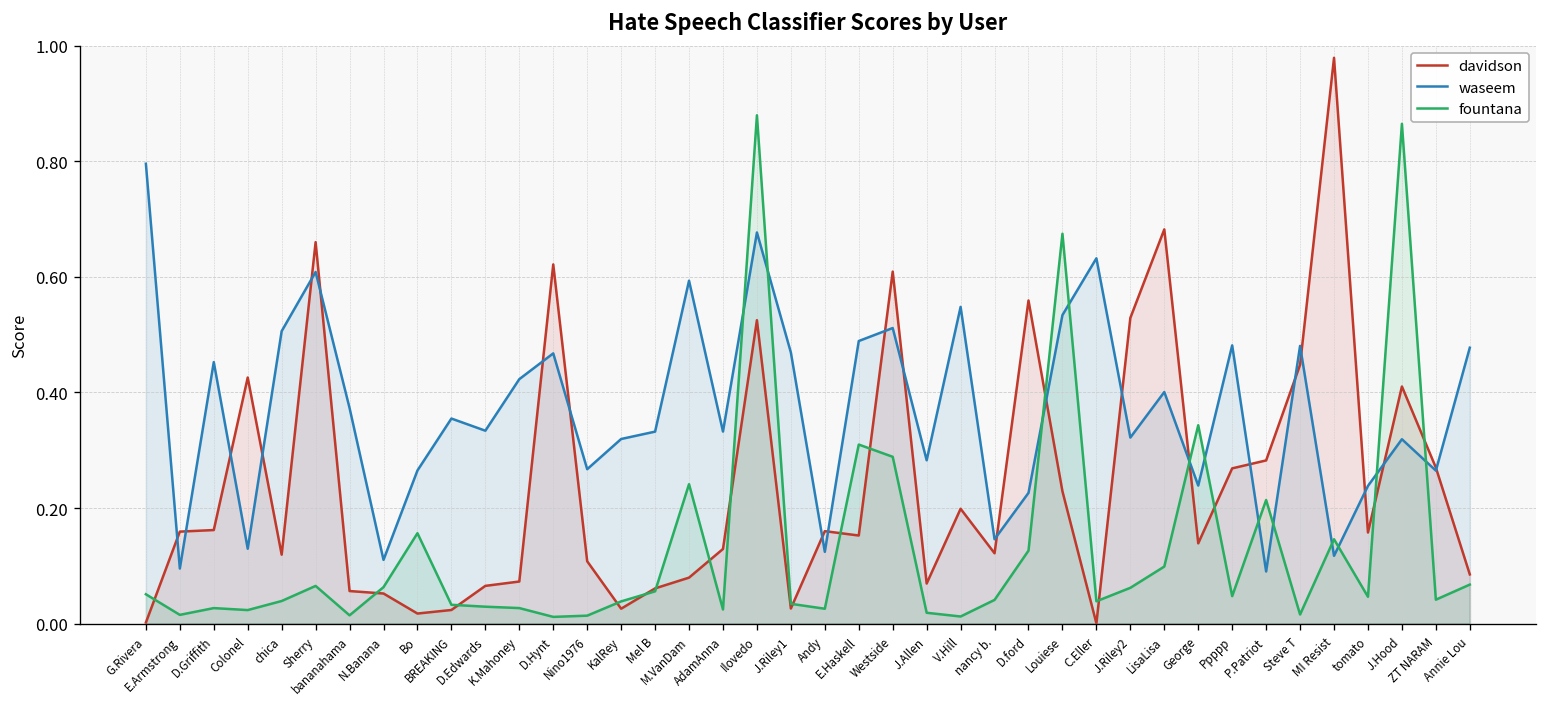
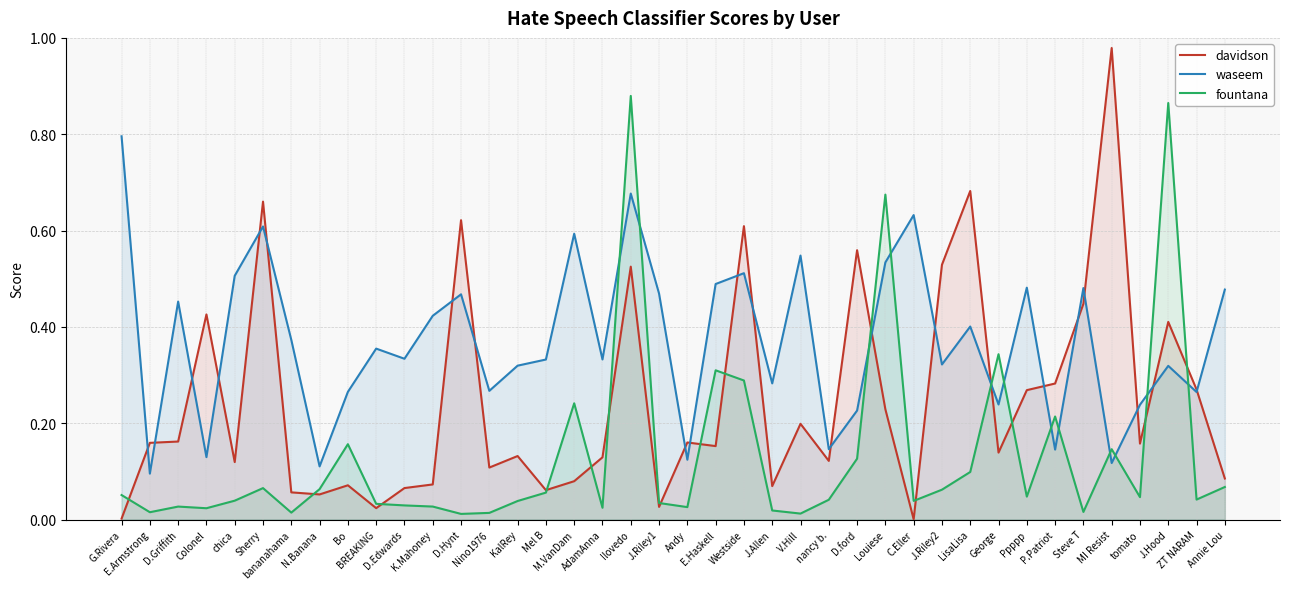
davidson, Bo: 0.02 -> 0.07
davidson, KalRey: 0.03 -> 0.13
waseem, P.Patriot: 0.09 -> 0.15
